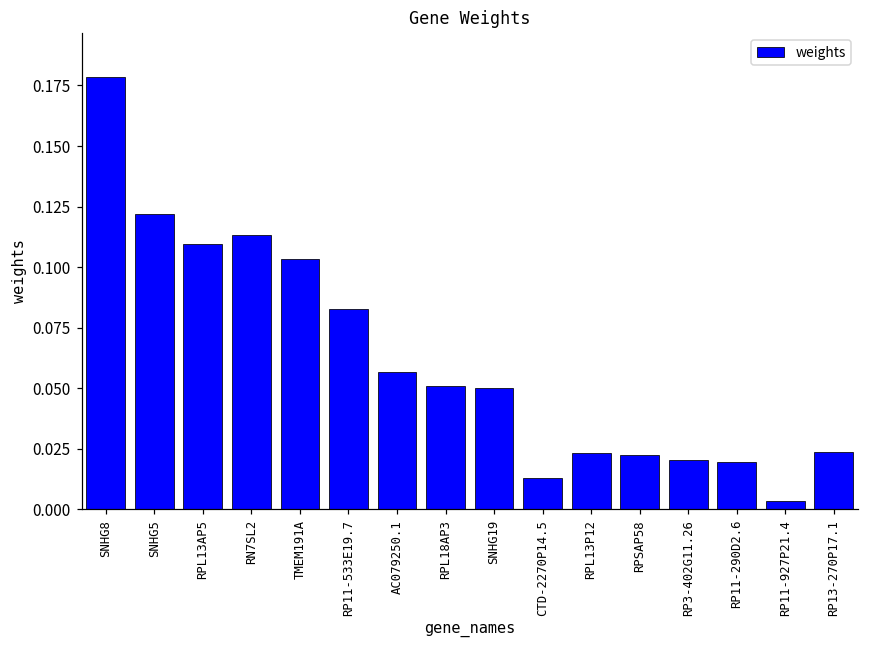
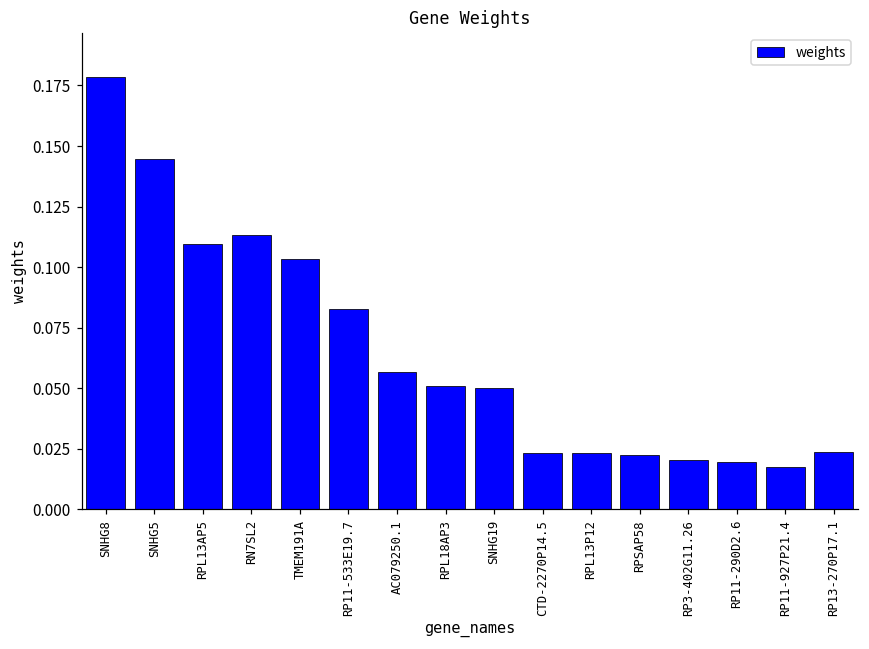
SNHG5: 0.122 -> 0.145
CTD-2270P14.5: 0.013 -> 0.023
RP11-927P21.4: 0.003 -> 0.018
